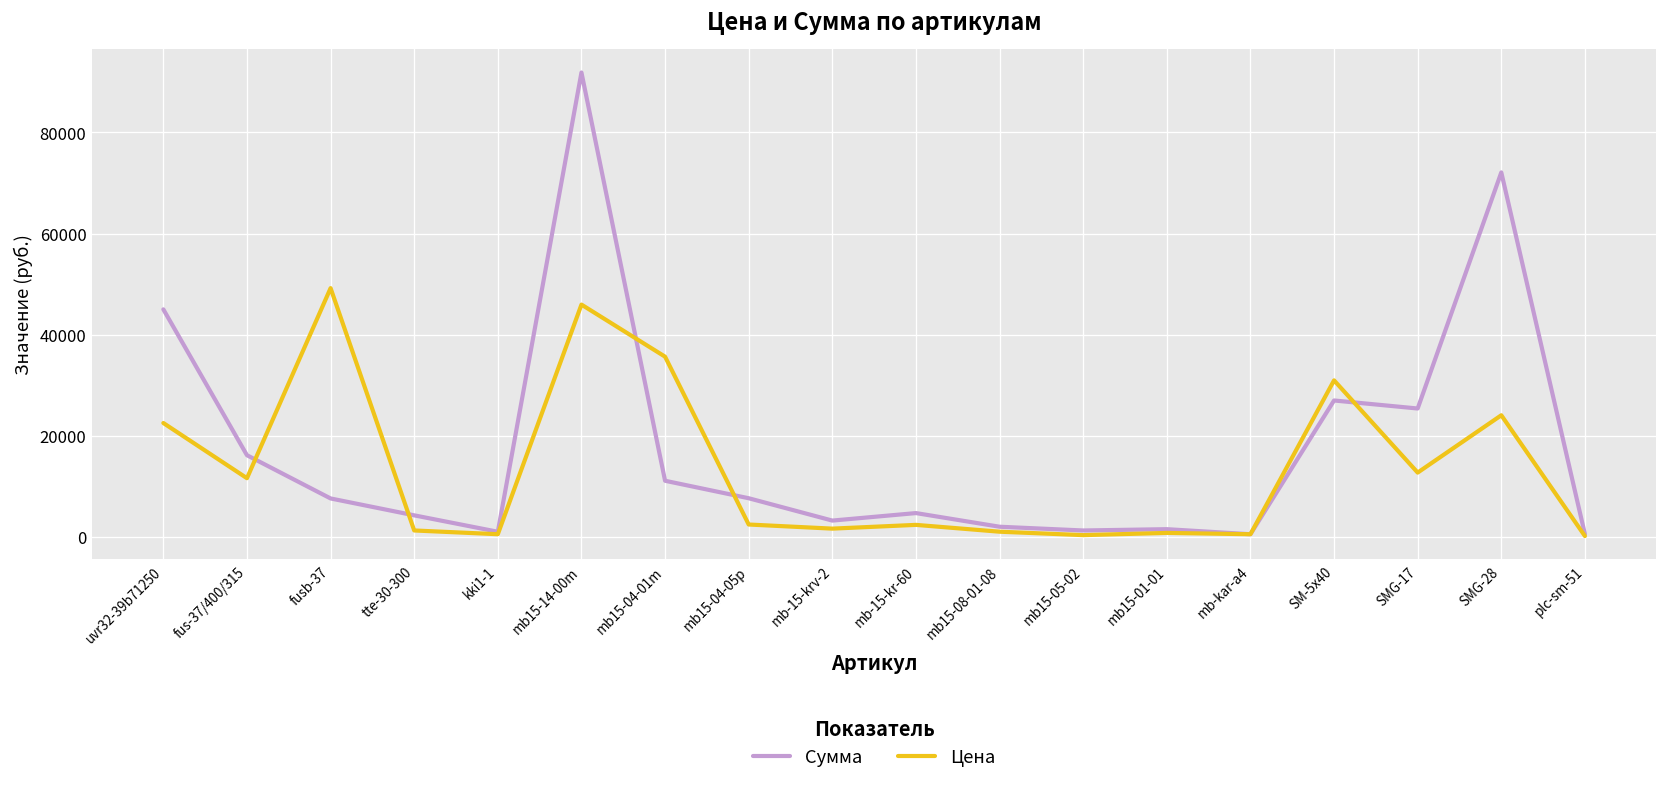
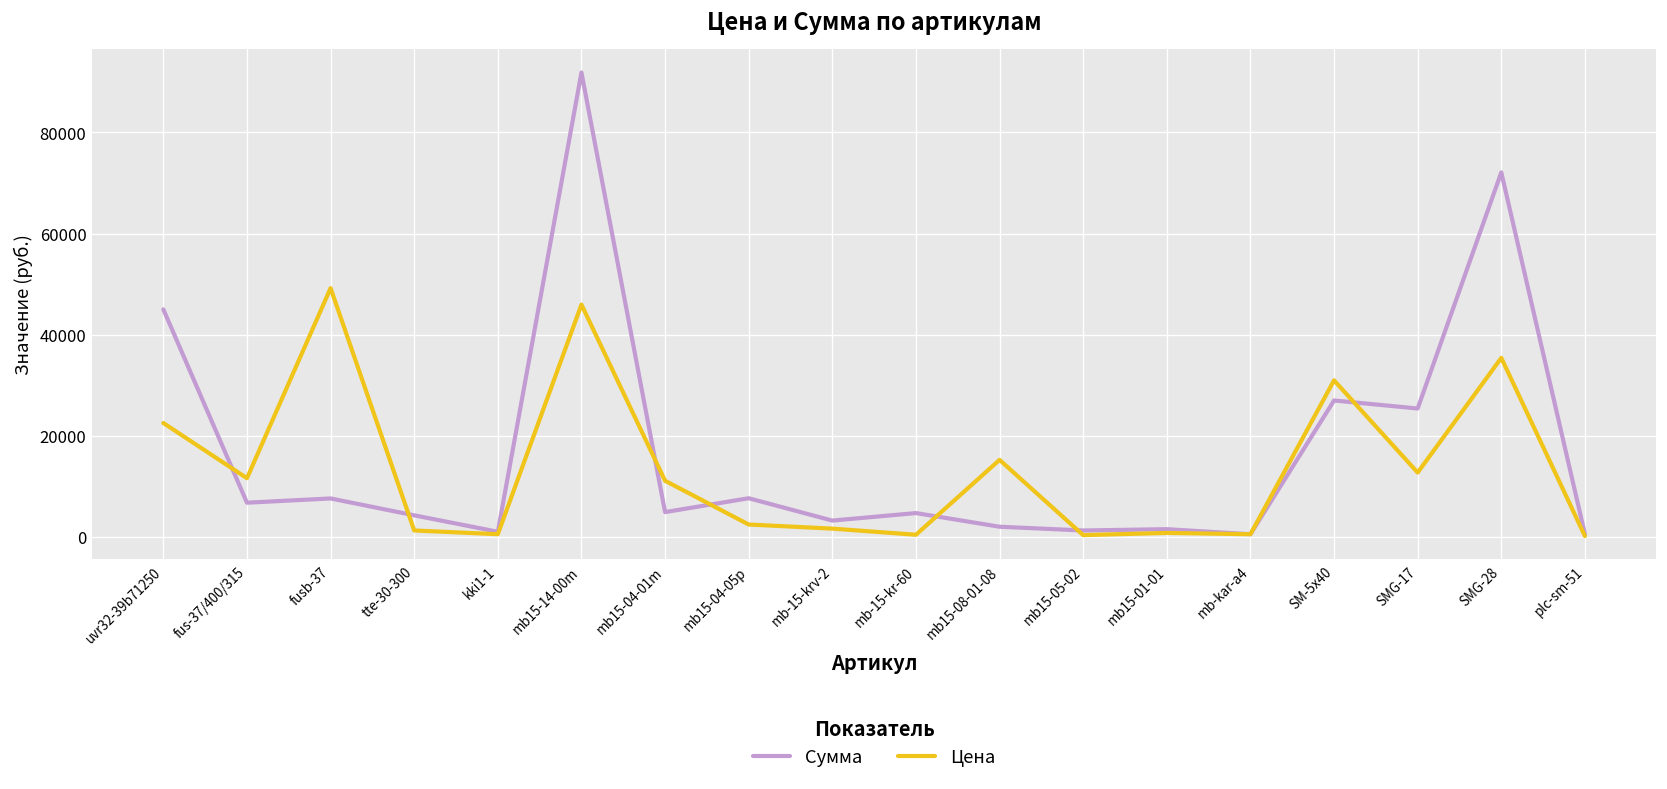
Сумма, fus-37/400/315: 16000 -> 7000
Сумма, mb15-04-01m: 11000 -> 5000
Цена, mb15-04-01m: 36000 -> 11000
Цена, mb-15-kr-60: 2000 -> 0
Цена, mb15-08-01-08: 1000 -> 15000
Цена, SMG-28: 24000 -> 35000
